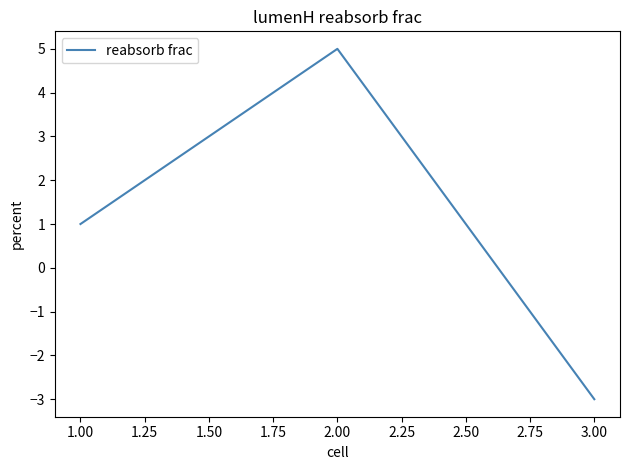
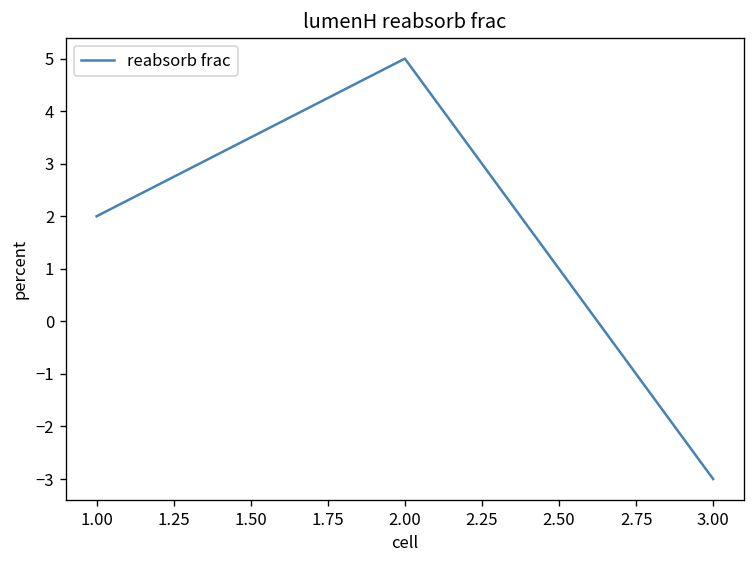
1.00: 1 -> 2
